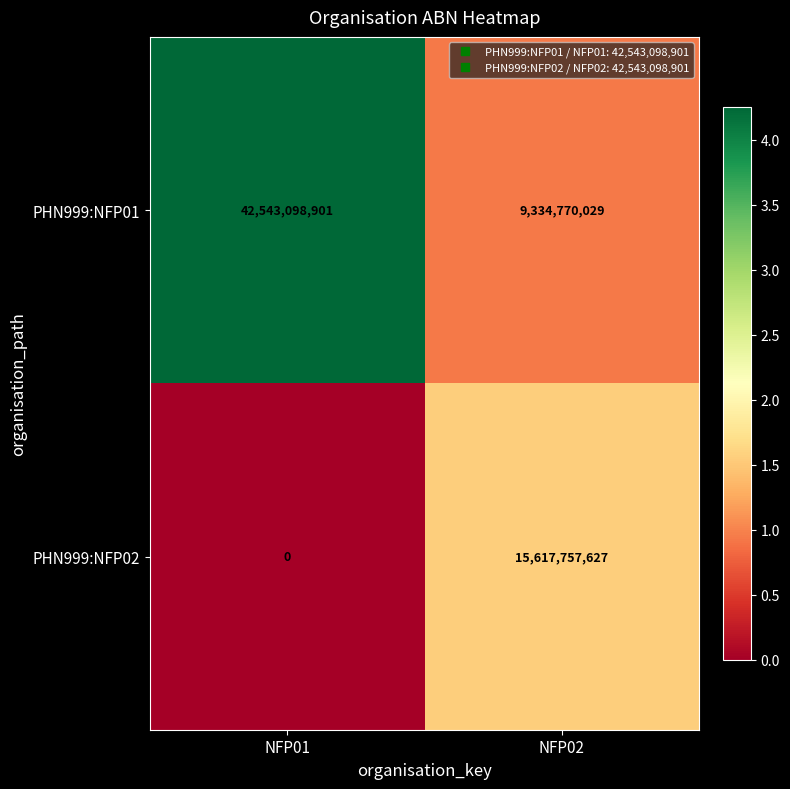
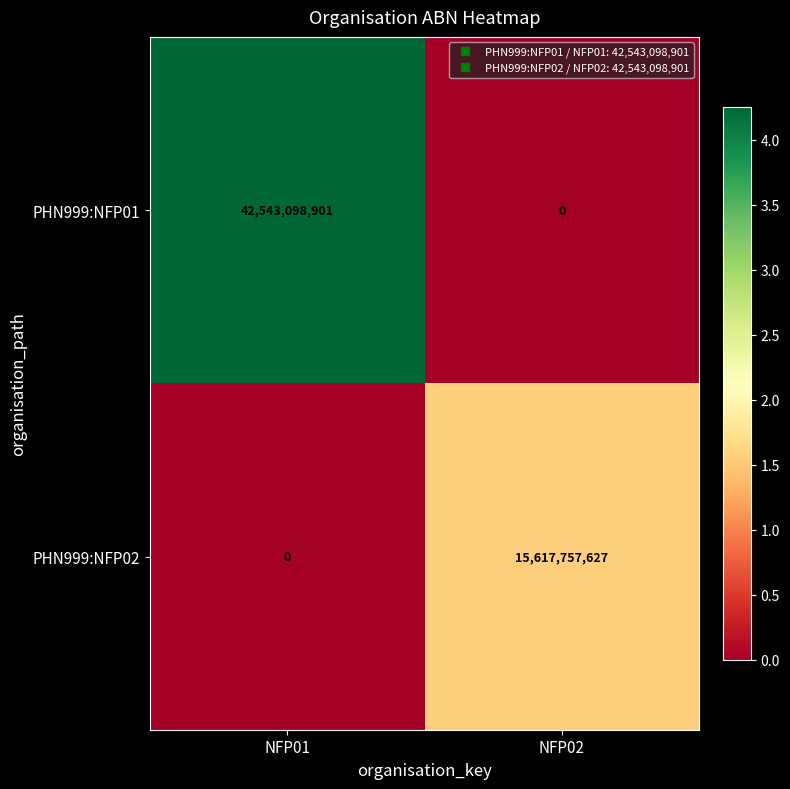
PHN999:NFP01, NFP02: 9,334,770,029 -> 0
